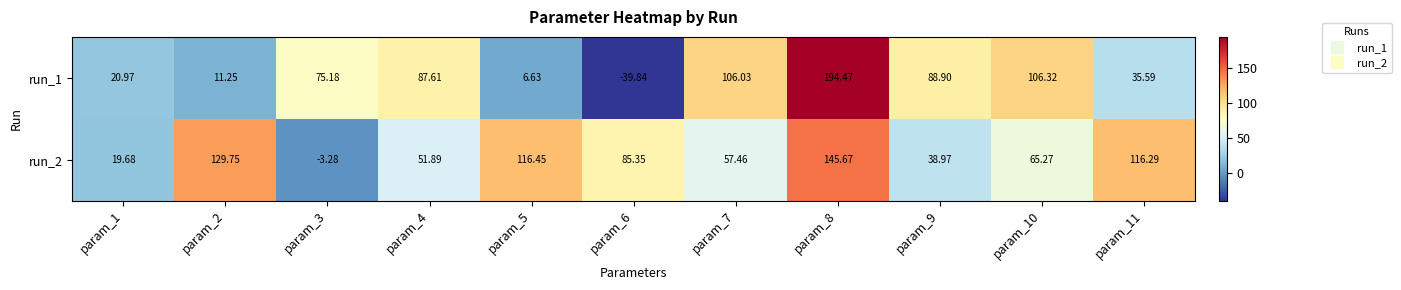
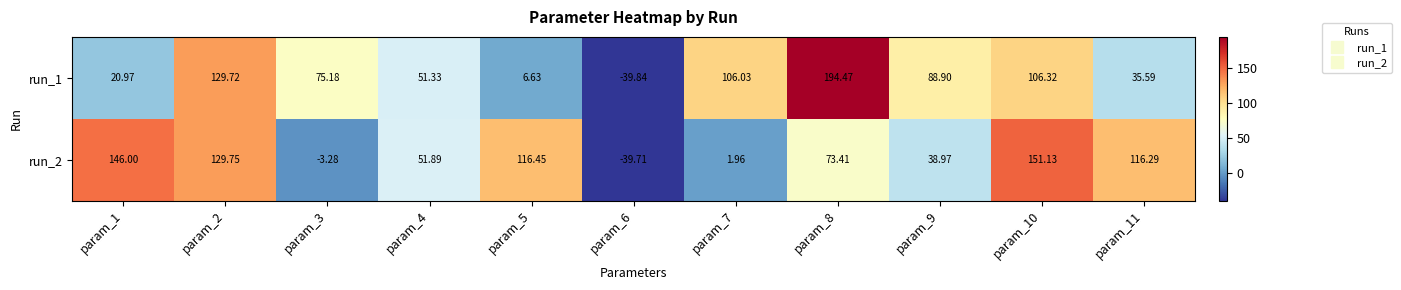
run_1, param_2: 11.25 -> 129.72
run_1, param_4: 87.61 -> 51.33
run_2, param_1: 19.68 -> 146.00
run_2, param_6: 85.35 -> -39.71
run_2, param_7: 57.46 -> 1.96
run_2, param_8: 145.67 -> 73.41
run_2, param_10: 65.27 -> 151.13
